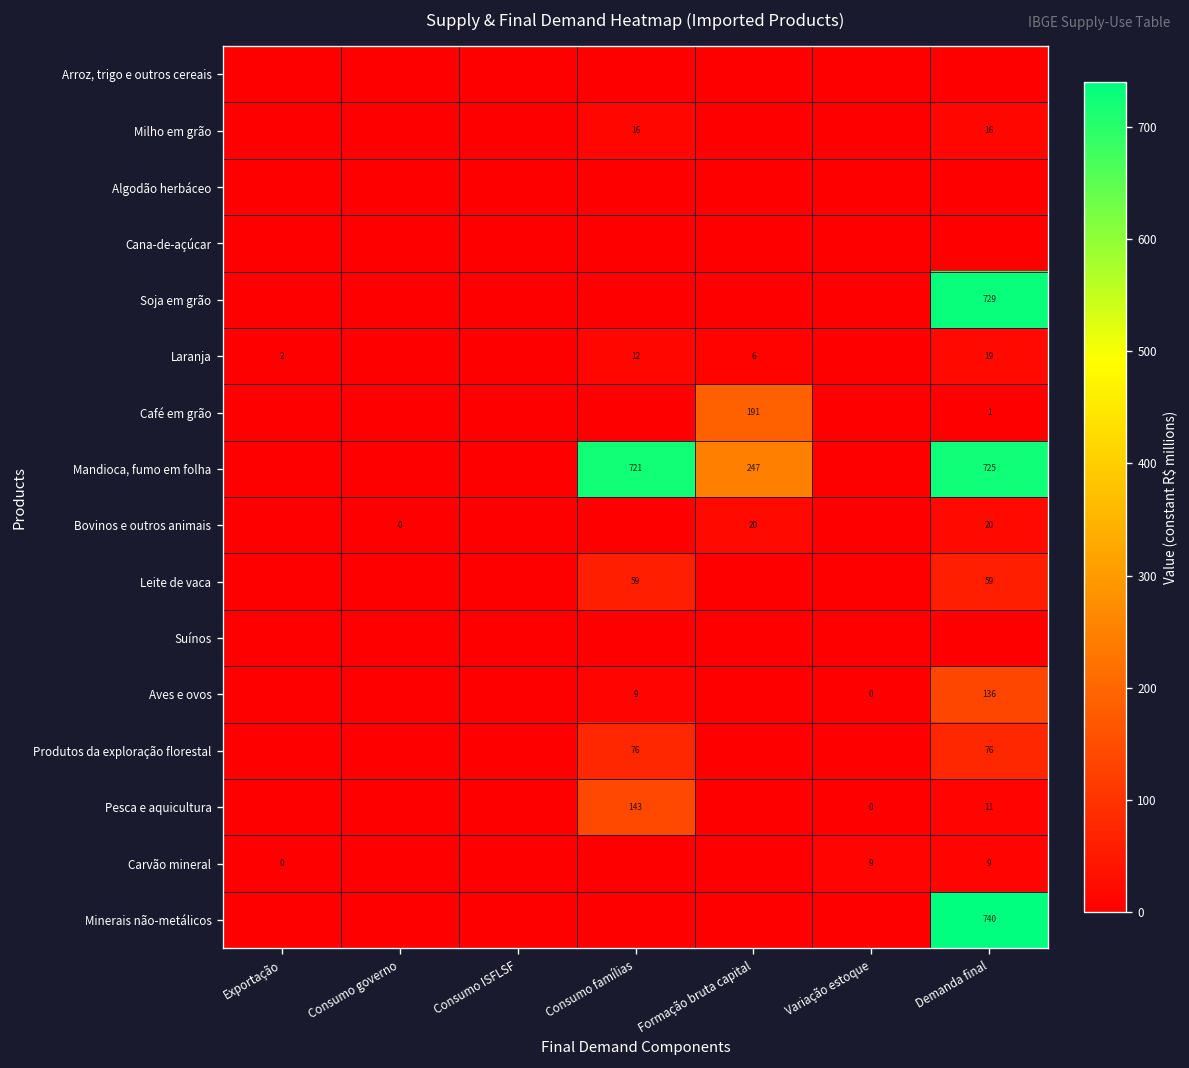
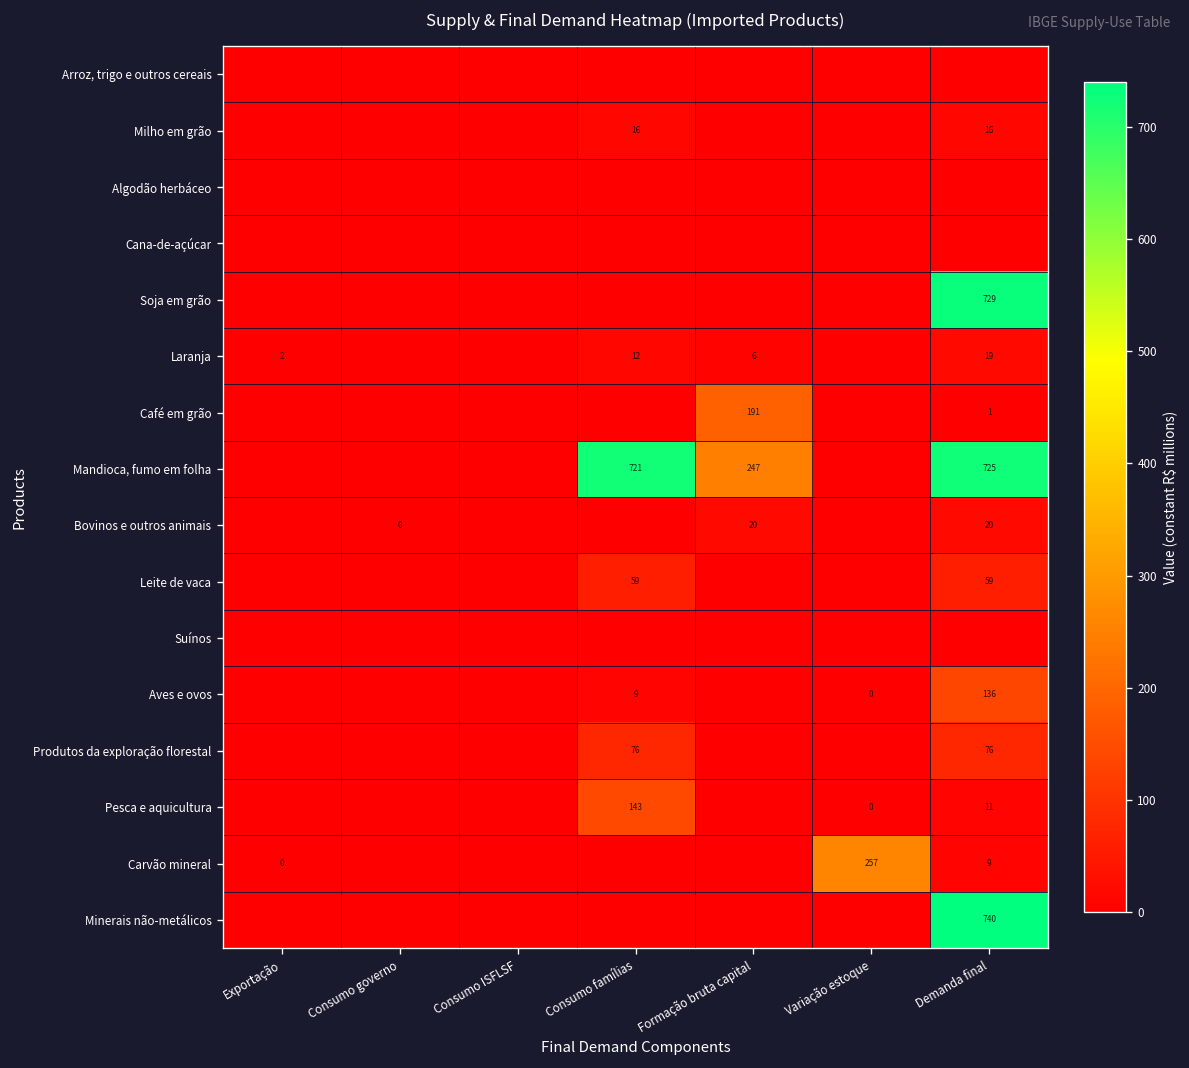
Carvão mineral, Variação estoque: 9 -> 257
